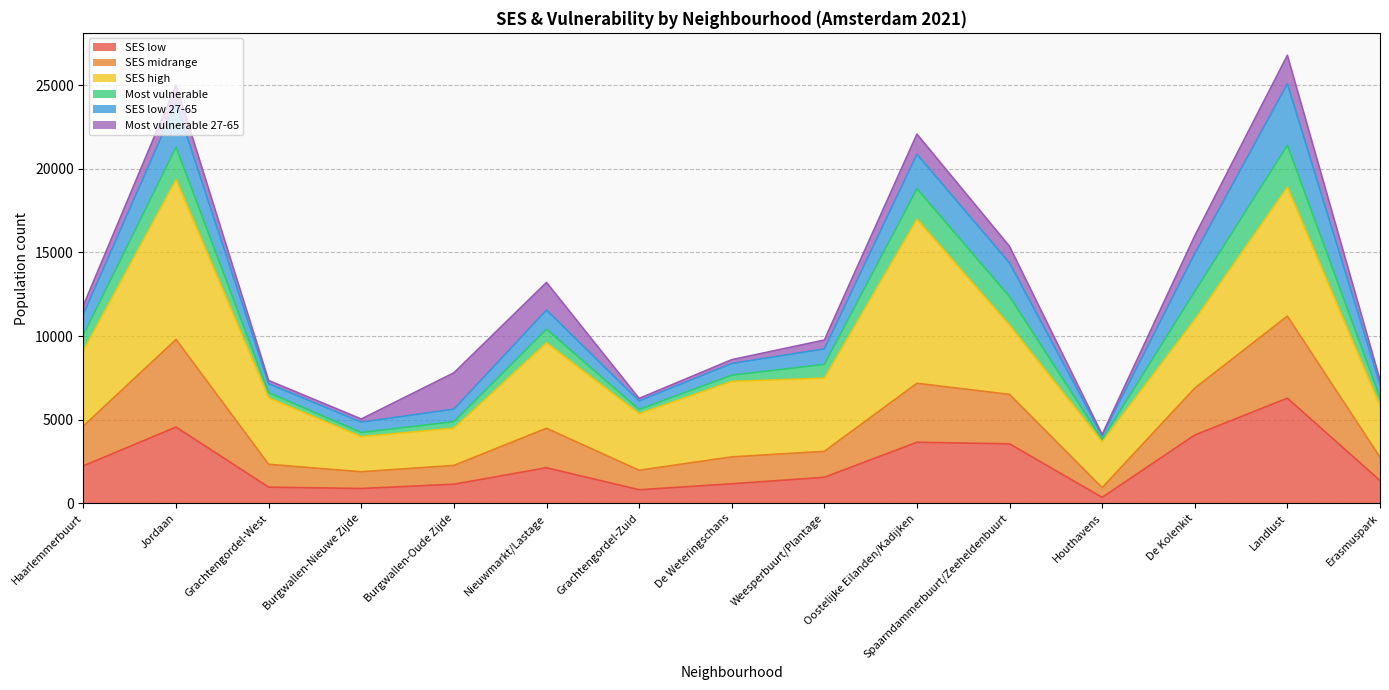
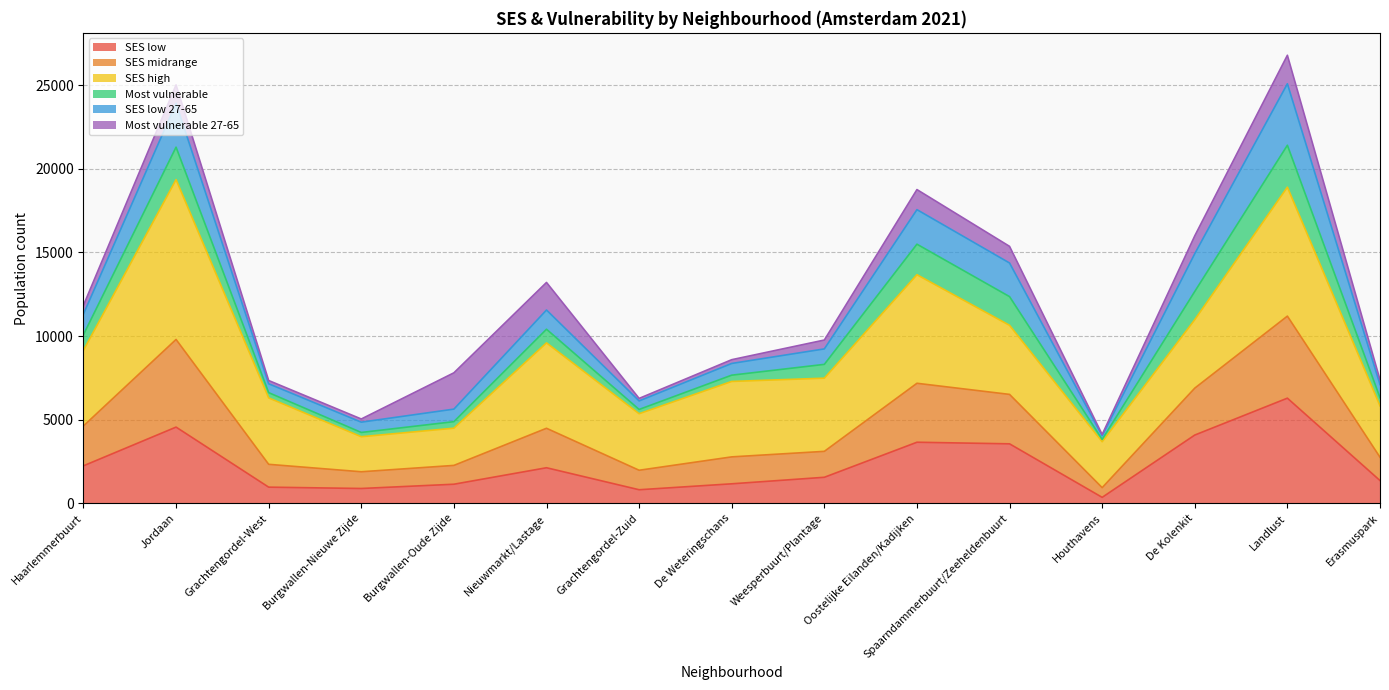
SES high, Oostelijke Eilanden/Kadijken: 9800 -> 6500
